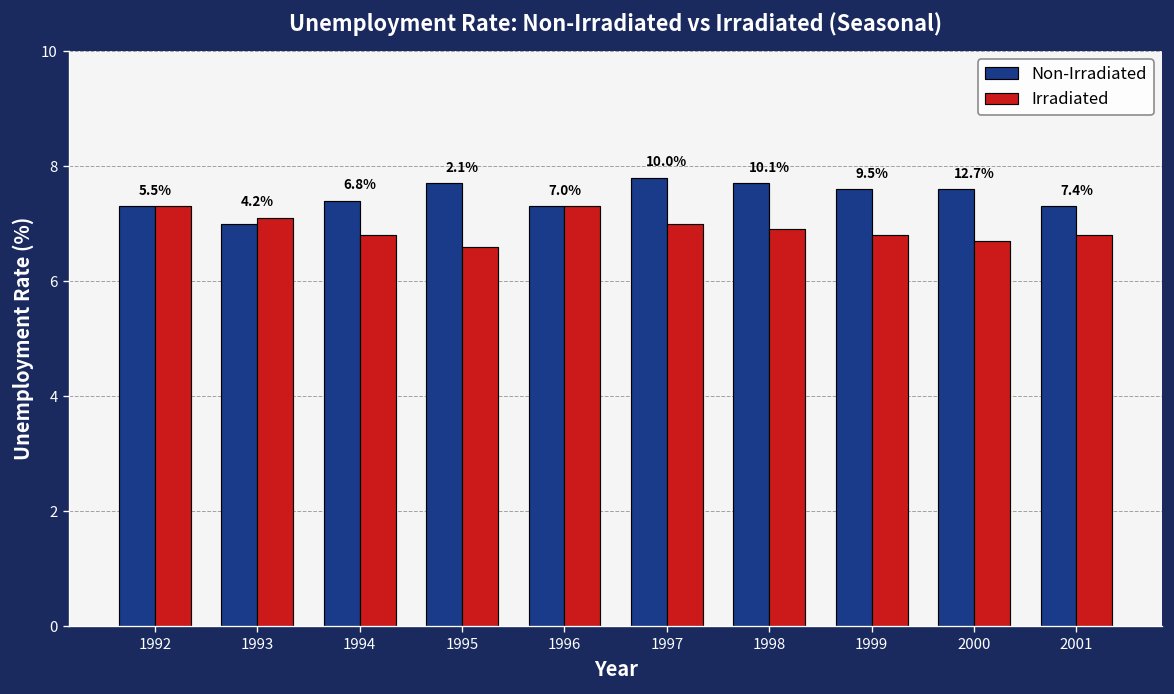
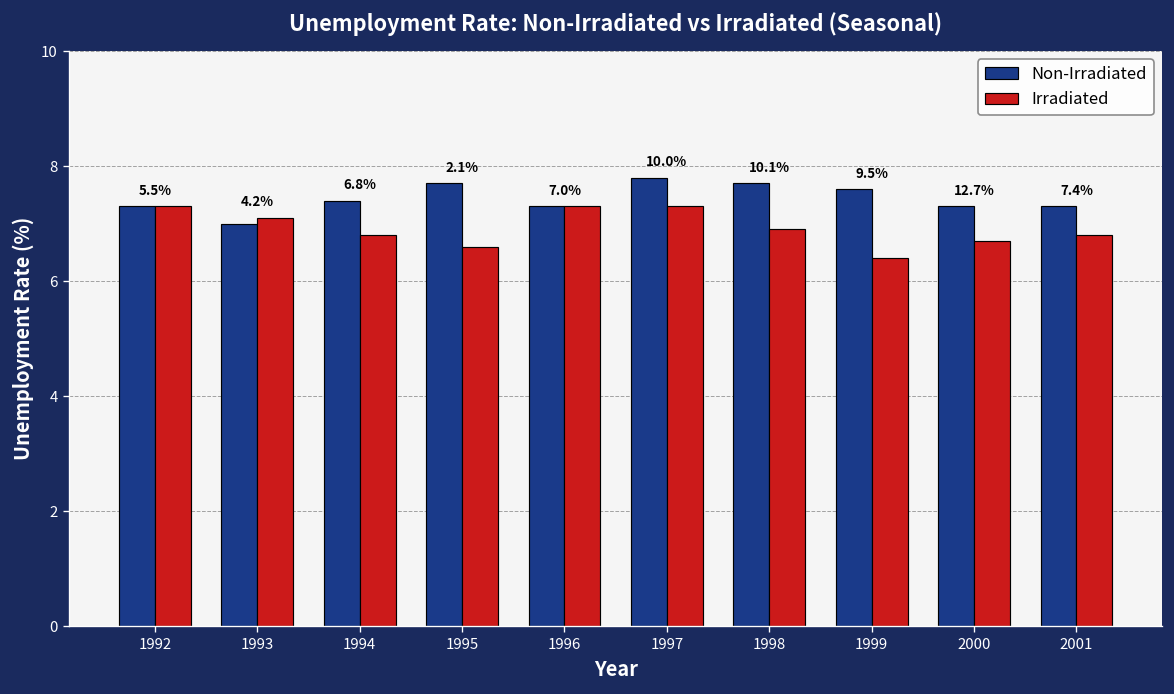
Irradiated, 1997: 7.0 -> 7.3
Irradiated, 1999: 6.8 -> 6.4
Non-Irradiated, 2000: 7.6 -> 7.3
